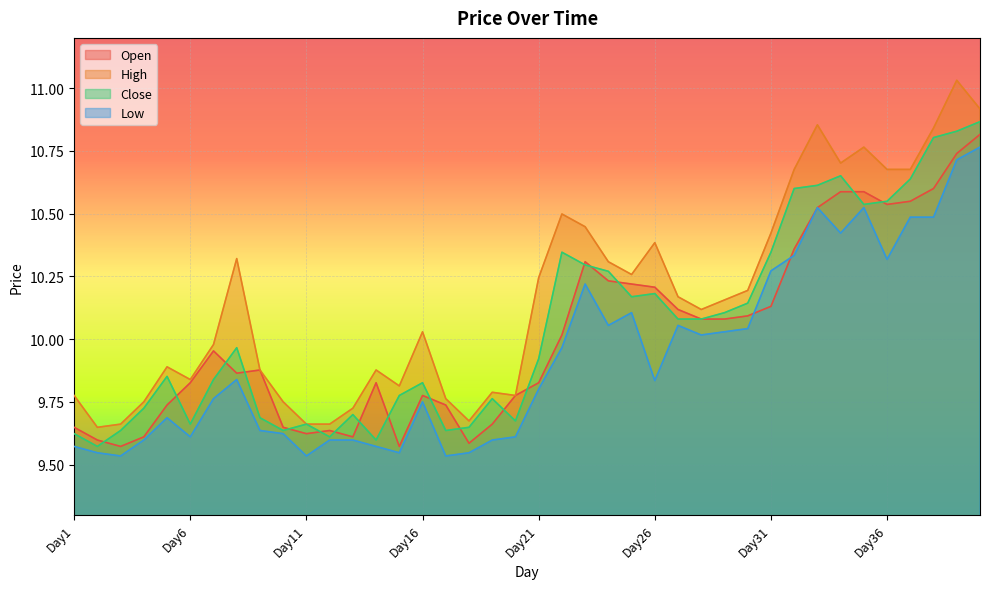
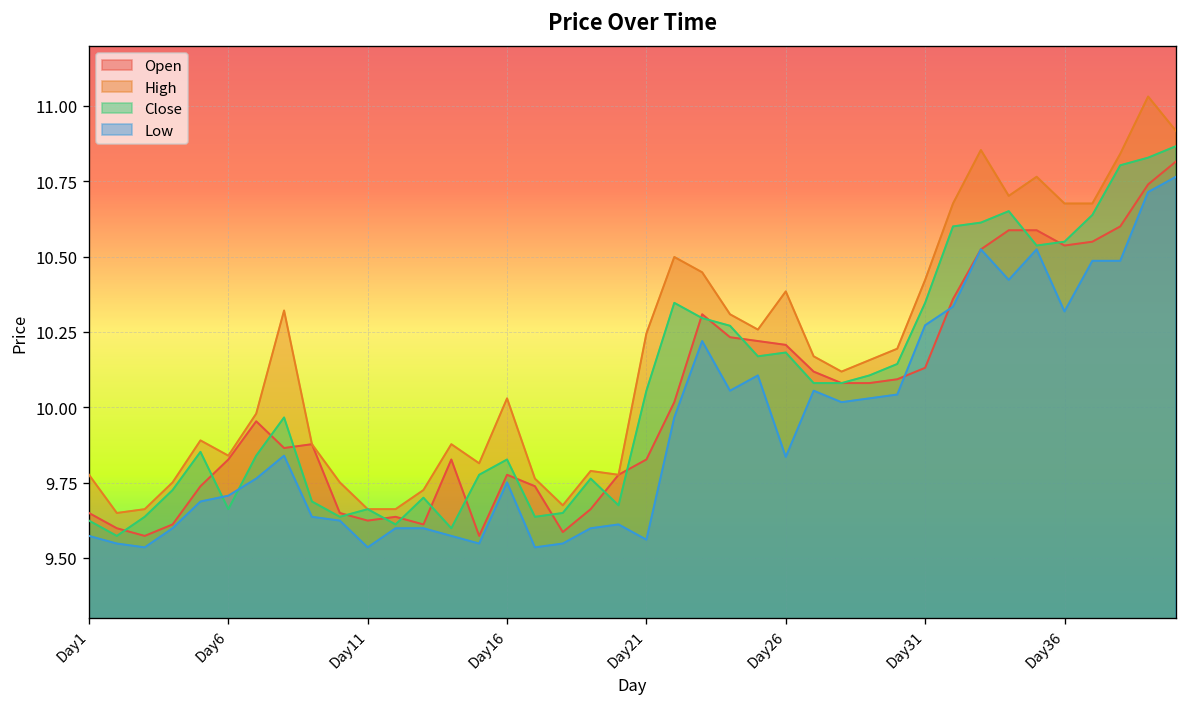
Low, Day6: 9.61 -> 9.71
Close, Day21: 9.92 -> 10.05
Low, Day21: 9.80 -> 9.56
